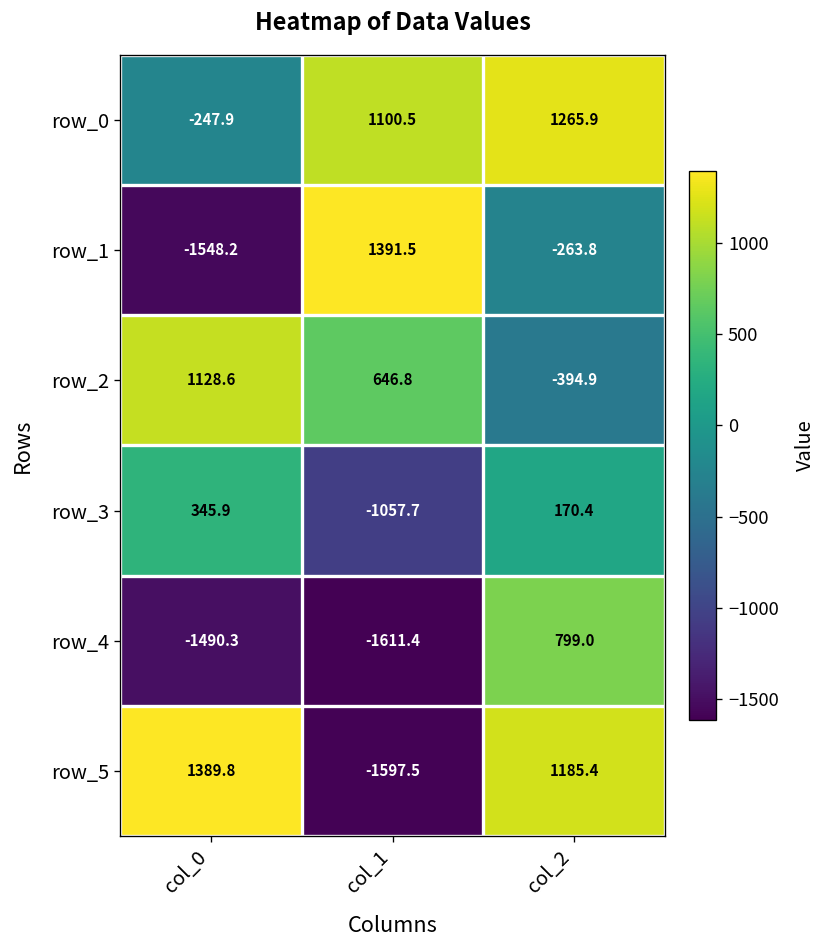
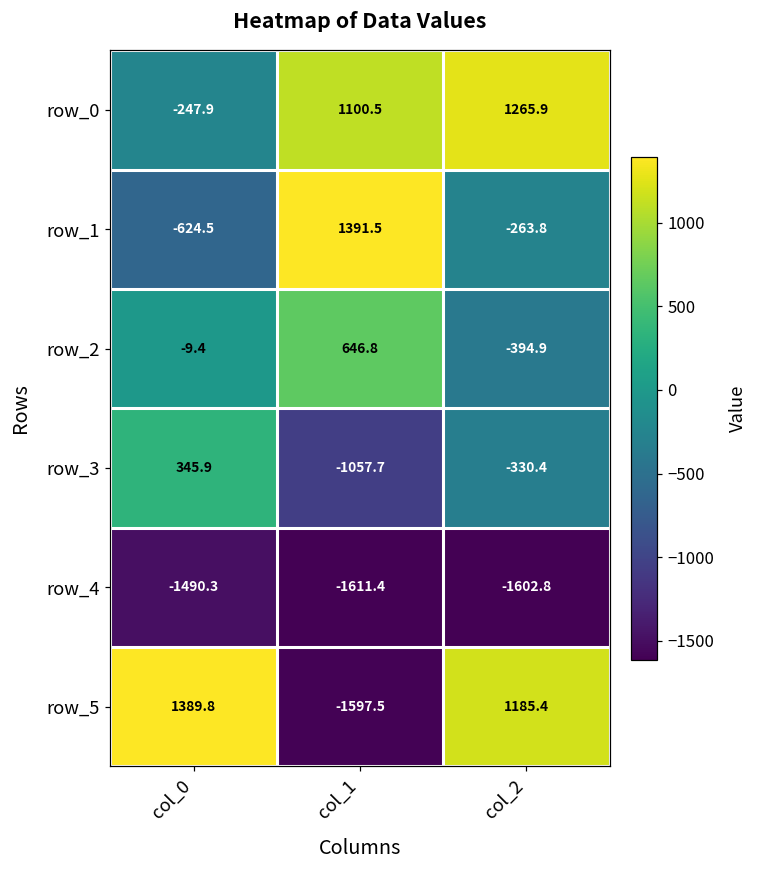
row_1, col_0: -1548.2 -> -624.5
row_2, col_0: 1128.6 -> -9.4
row_3, col_2: 170.4 -> -330.4
row_4, col_2: 799.0 -> -1602.8
